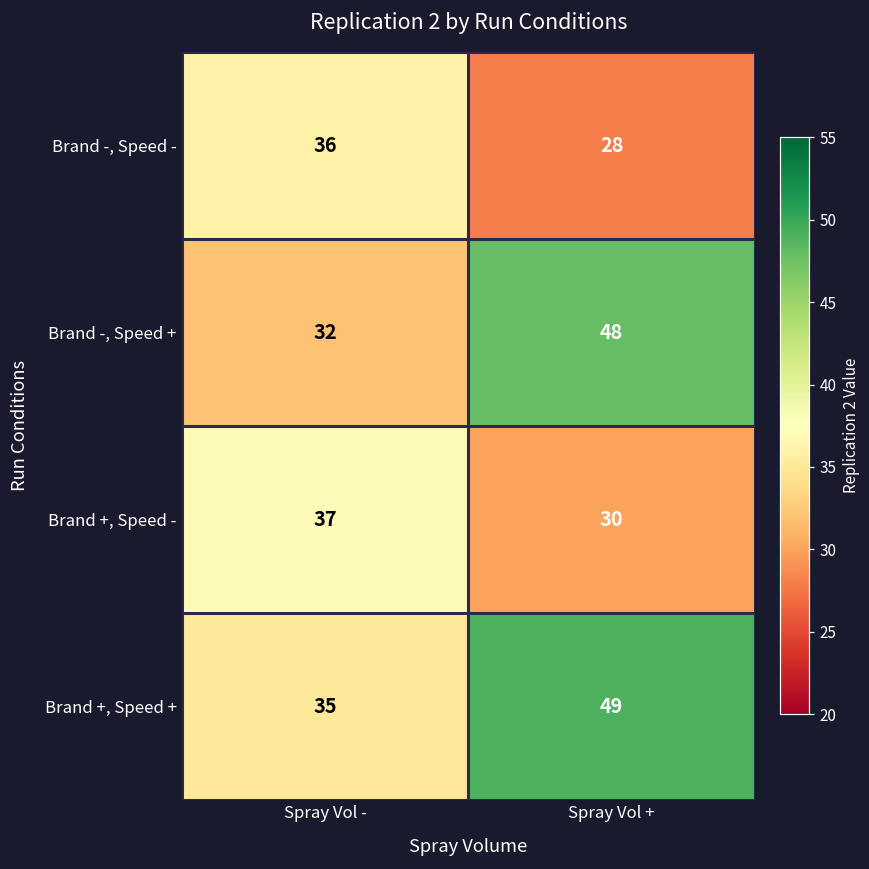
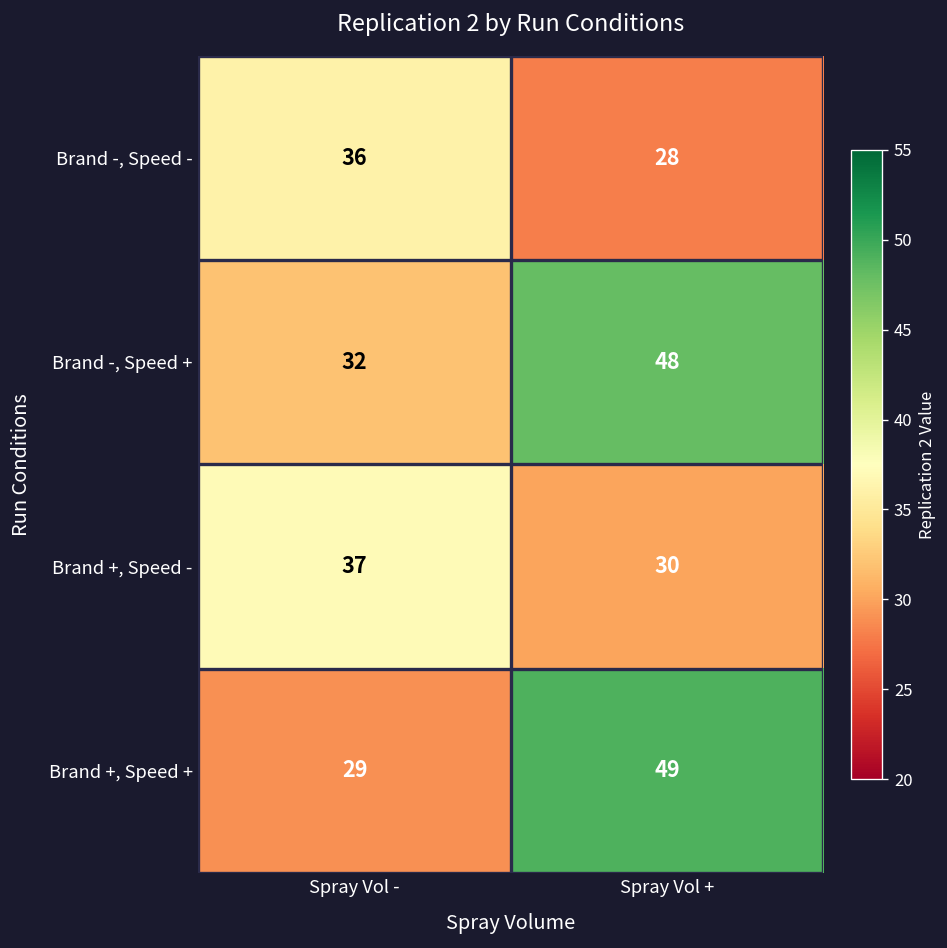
Brand +, Speed +, Spray Vol -: 35 -> 29
